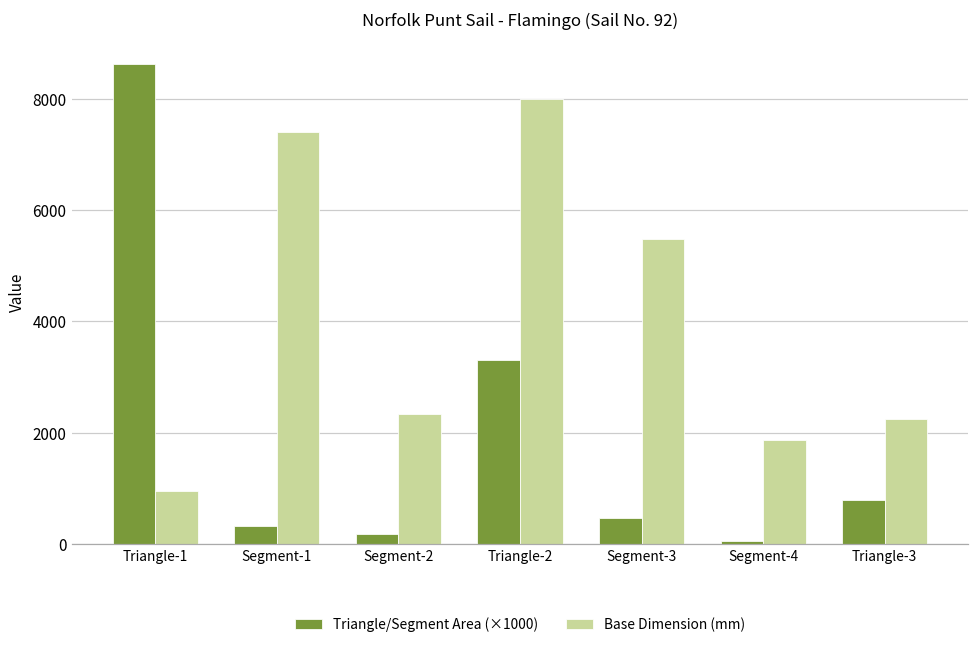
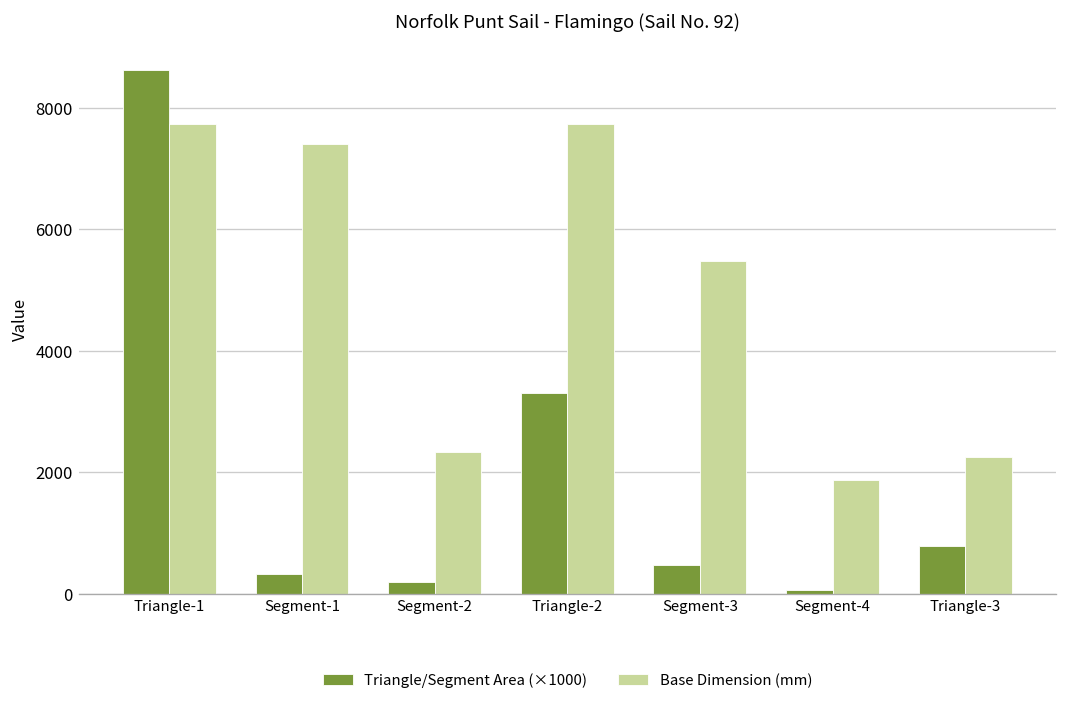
Base Dimension (mm), Triangle-1: 1000 -> 7700
Base Dimension (mm), Triangle-2: 8000 -> 7700
